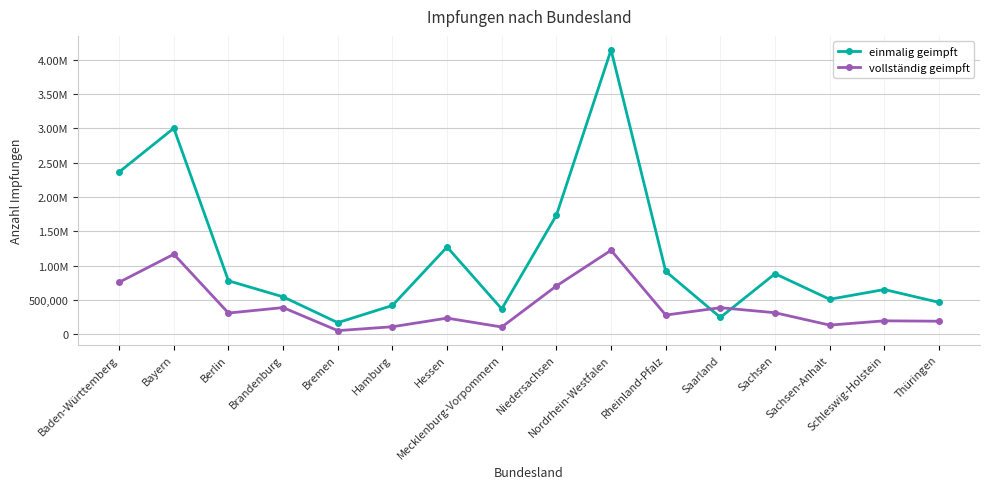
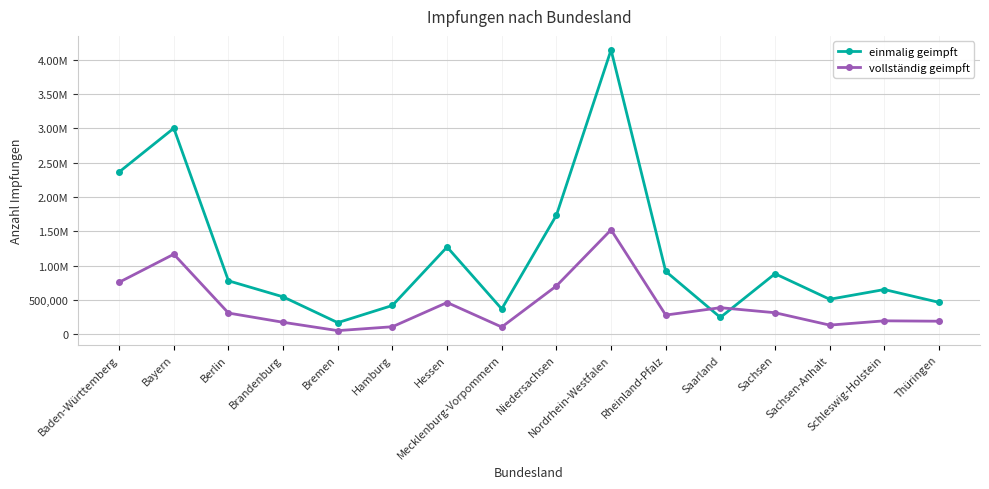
vollständig geimpft, Brandenburg: 400,000 -> 200,000
vollständig geimpft, Hessen: 200,000 -> 500,000
vollständig geimpft, Nordrhein-Westfalen: 1,200,000 -> 1,500,000
